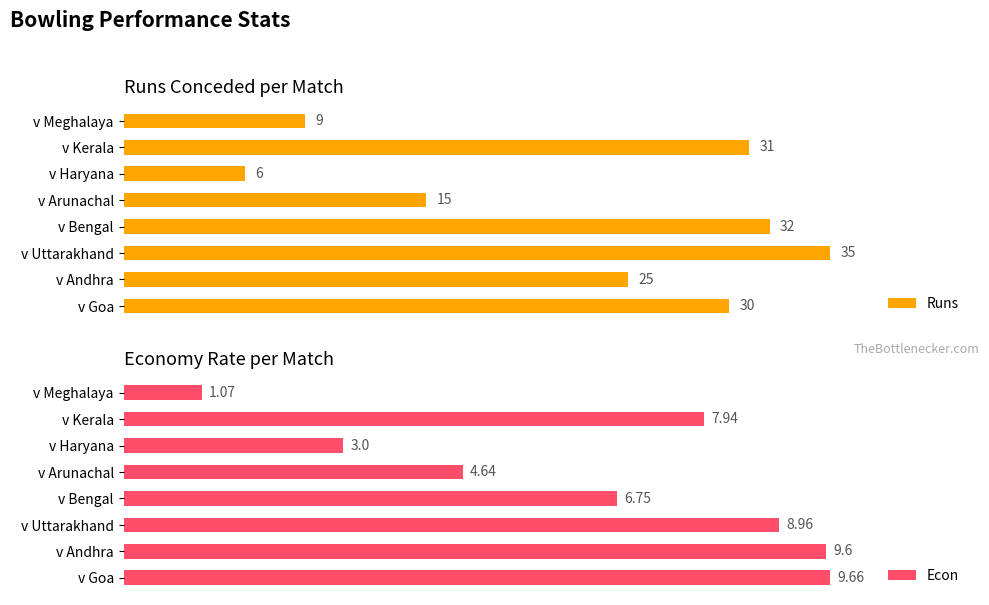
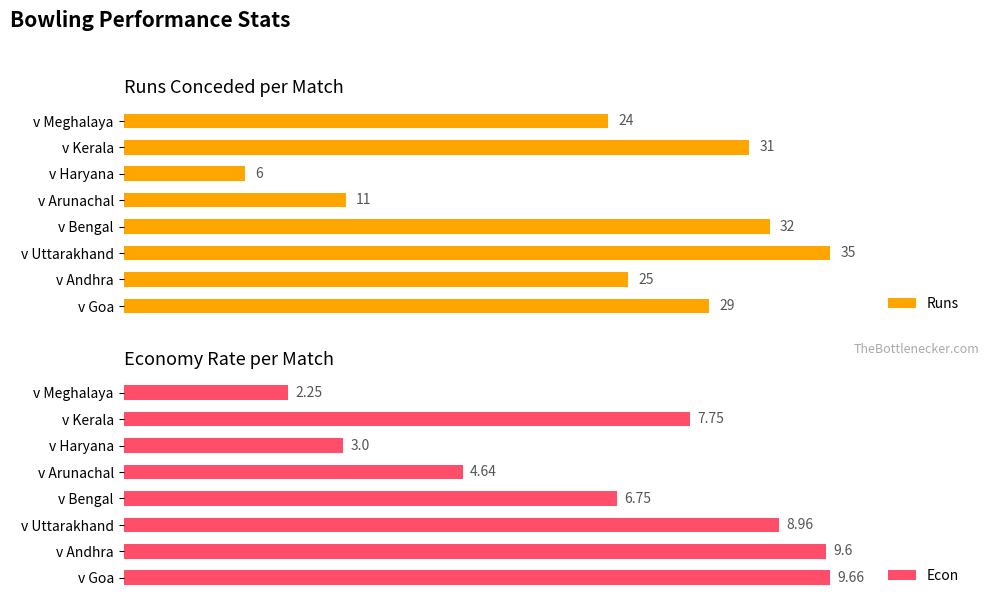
Runs Conceded per Match, v Meghalaya: 9 -> 24
Runs Conceded per Match, v Arunachal: 15 -> 11
Runs Conceded per Match, v Goa: 30 -> 29
Economy Rate per Match, v Meghalaya: 1.07 -> 2.25
Economy Rate per Match, v Kerala: 7.94 -> 7.75
